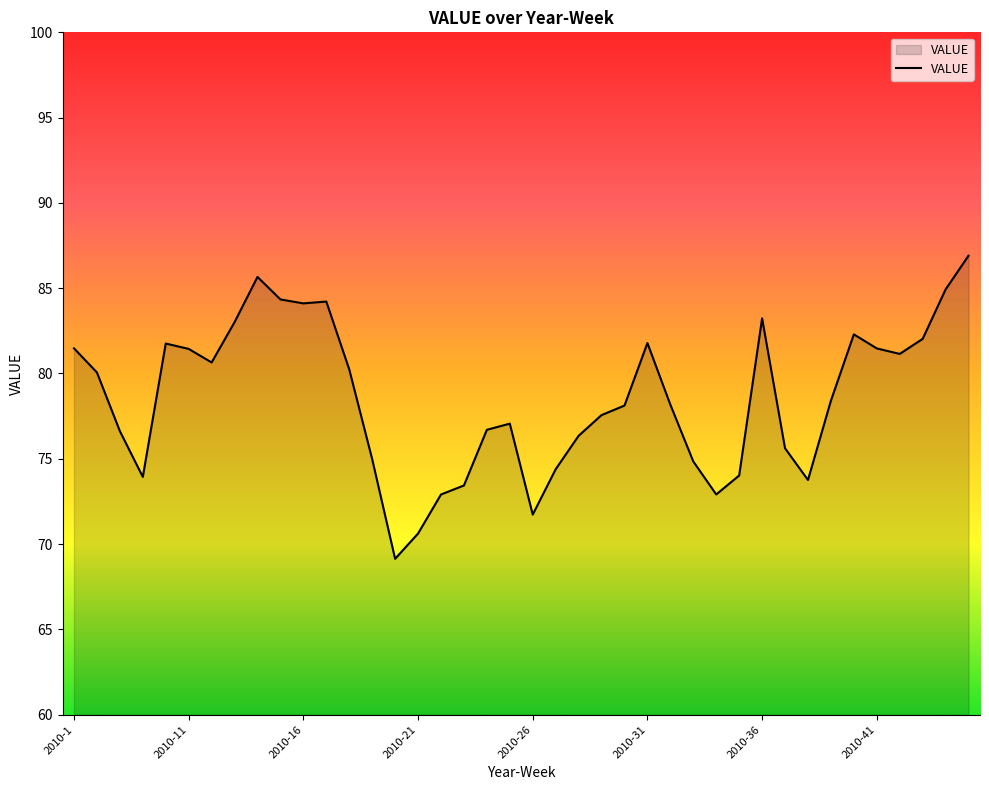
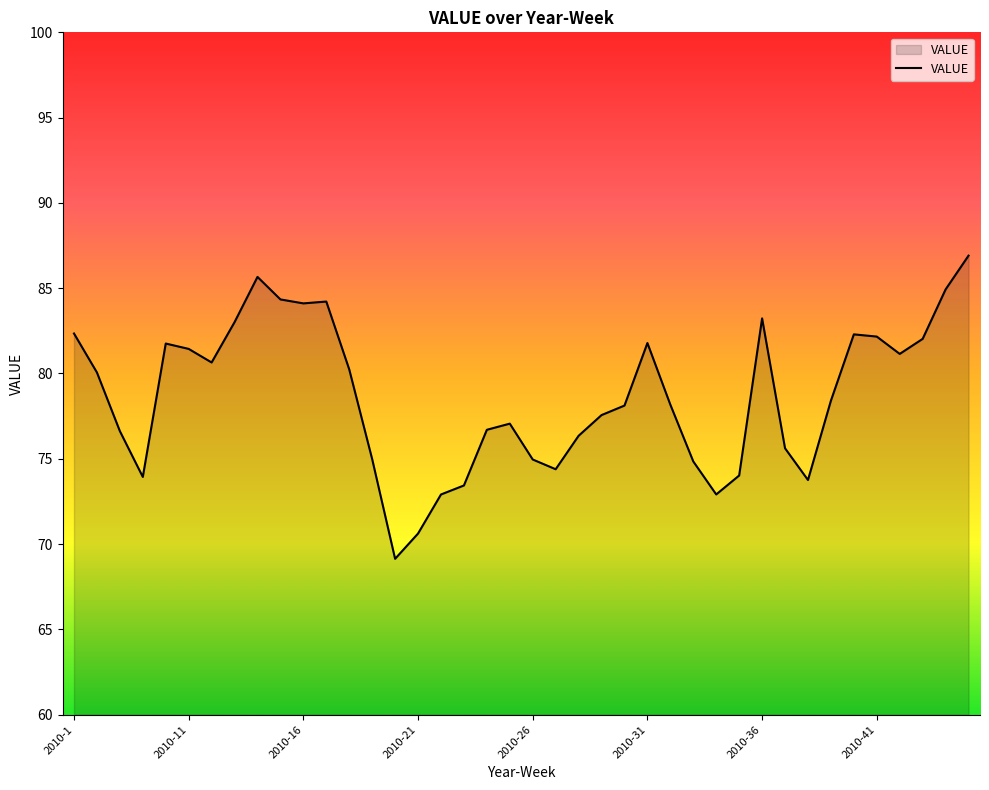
2010-1: 81.5 -> 82.3
2010-26: 71.7 -> 75.0
2010-41: 81.5 -> 82.2
